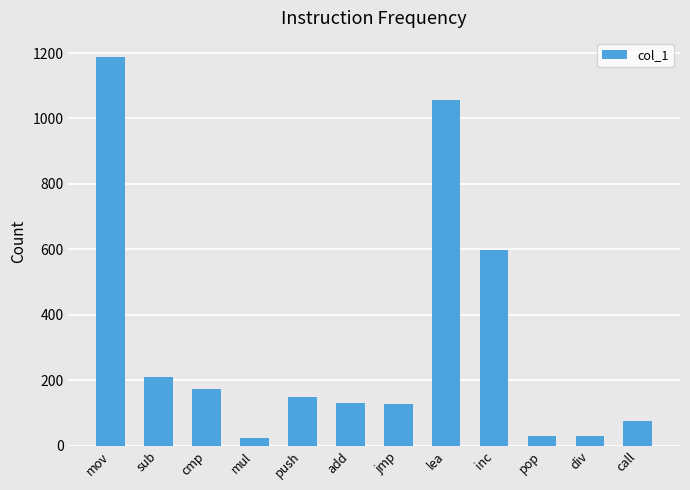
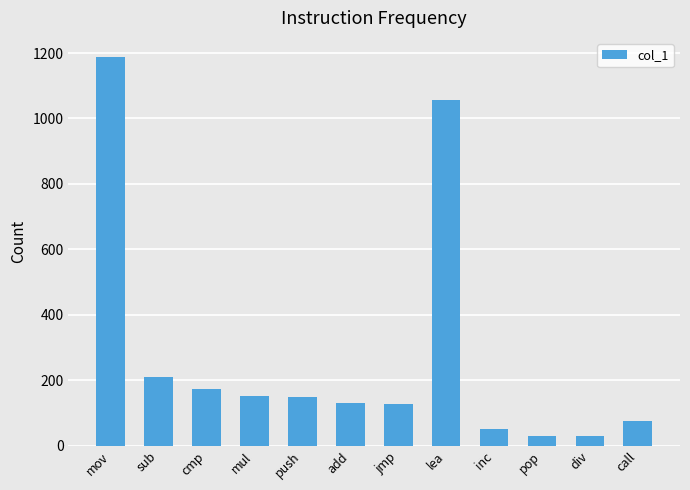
mul: 20 -> 150
inc: 600 -> 50
